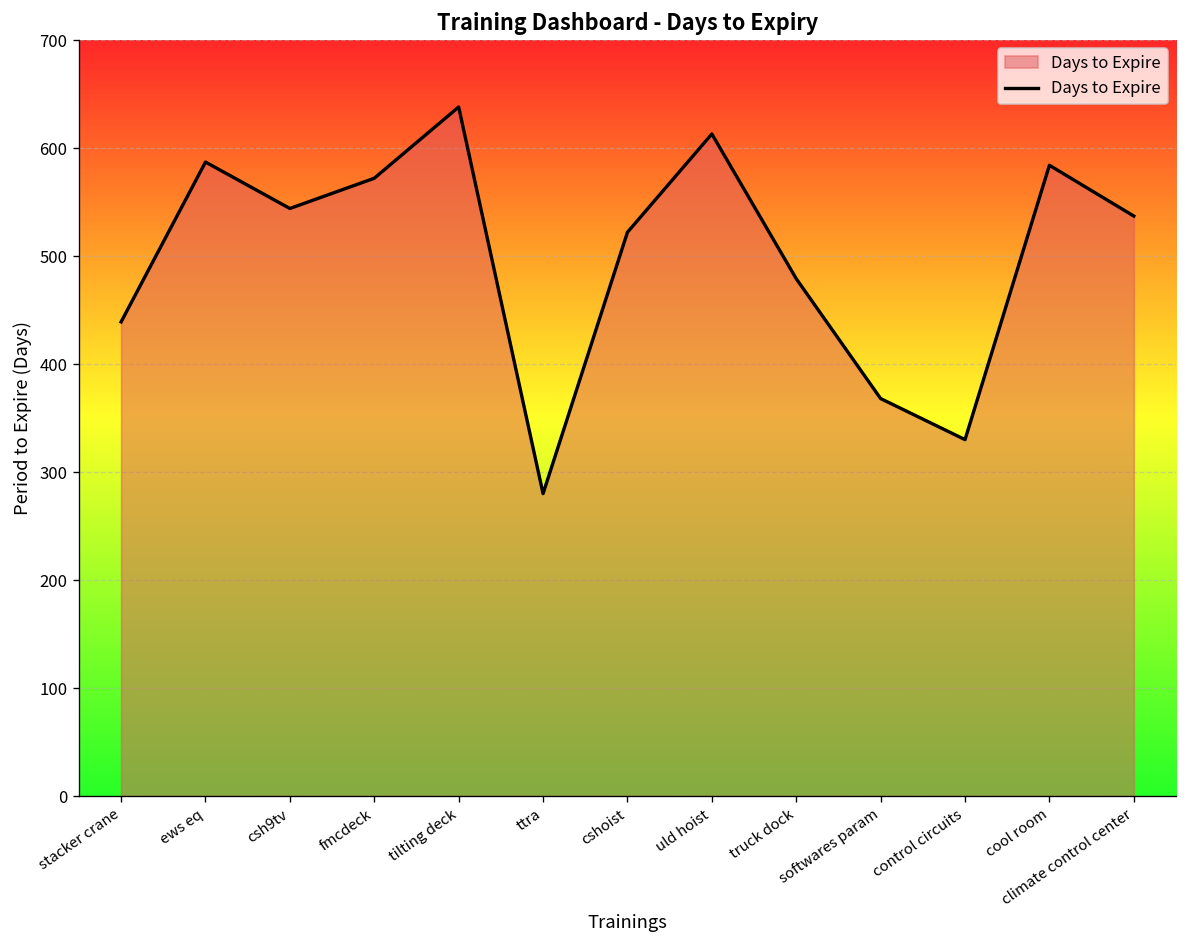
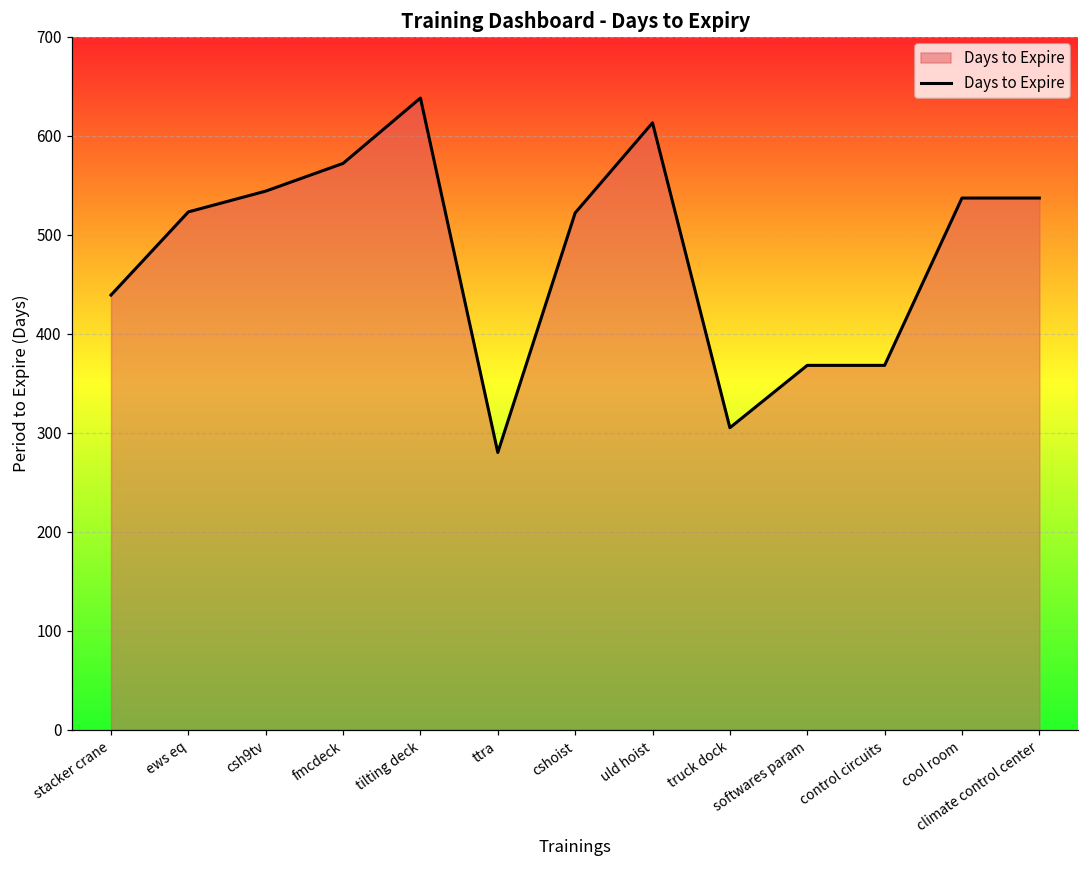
ews eq: 590 -> 520
truck dock: 480 -> 310
control circuits: 330 -> 370
cool room: 580 -> 540
